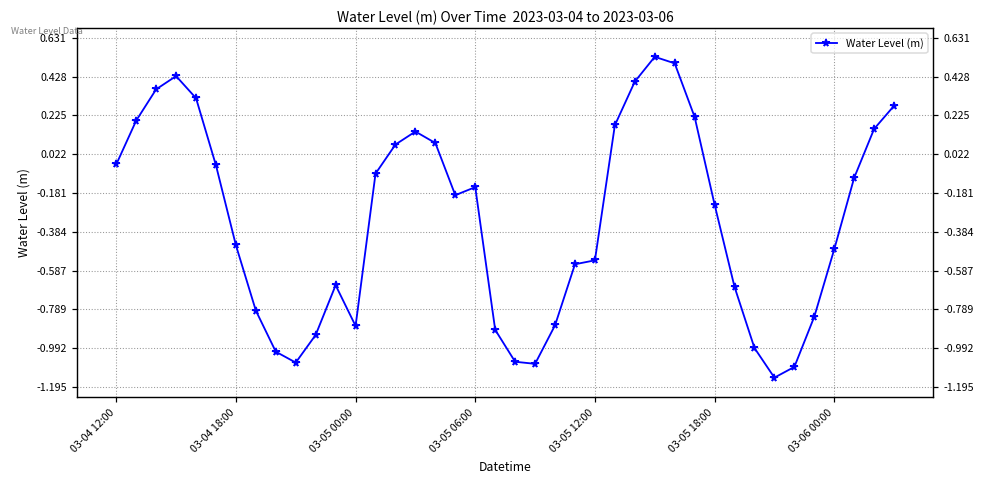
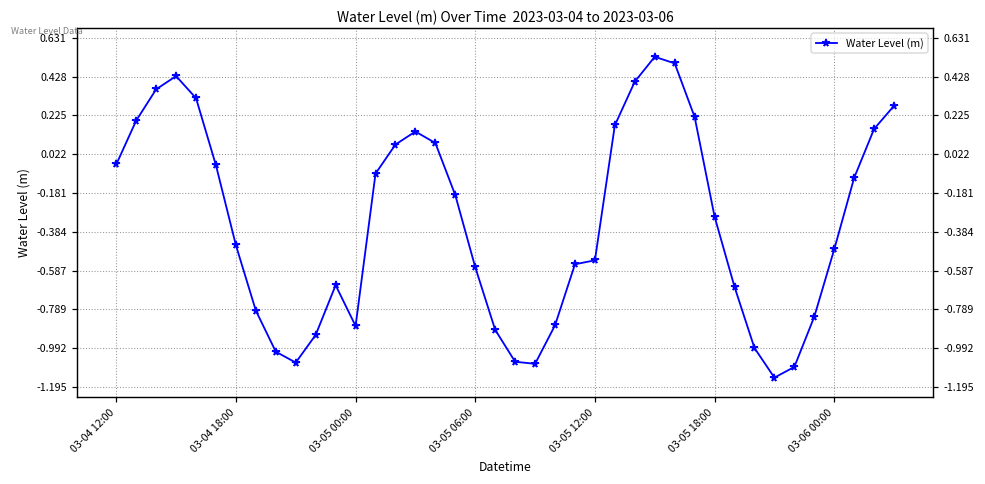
03-05 06:00: -0.15 -> -0.57
03-05 18:00: -0.24 -> -0.30
